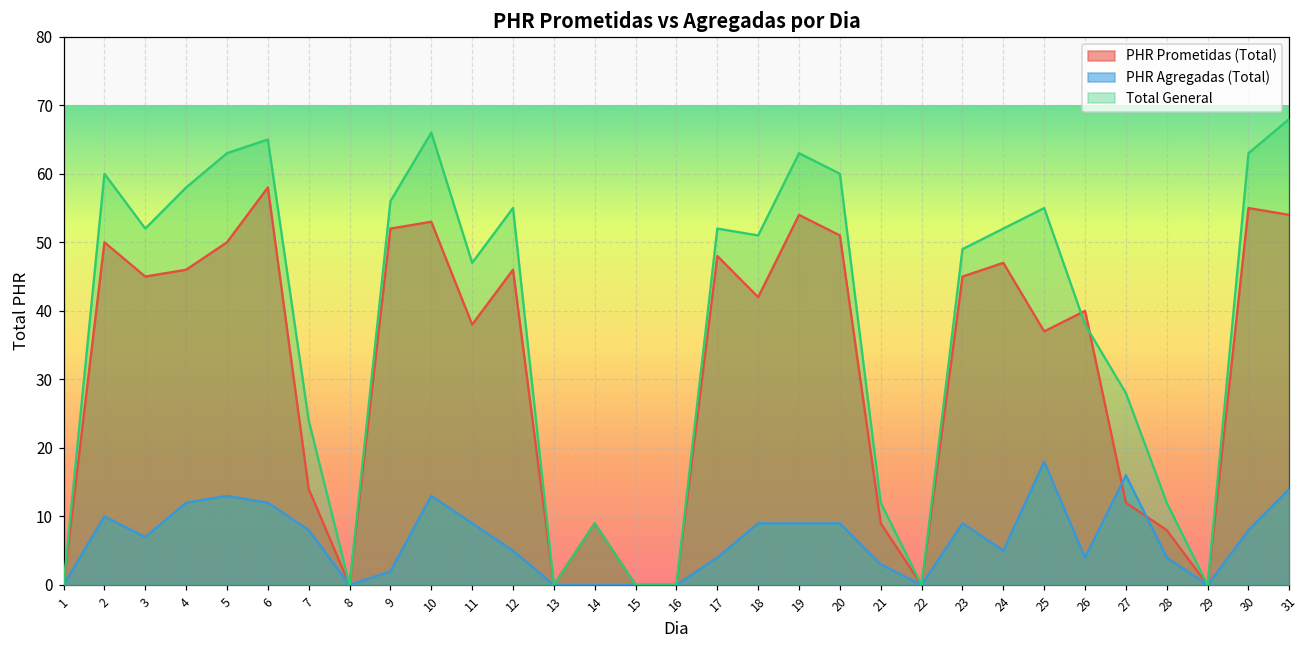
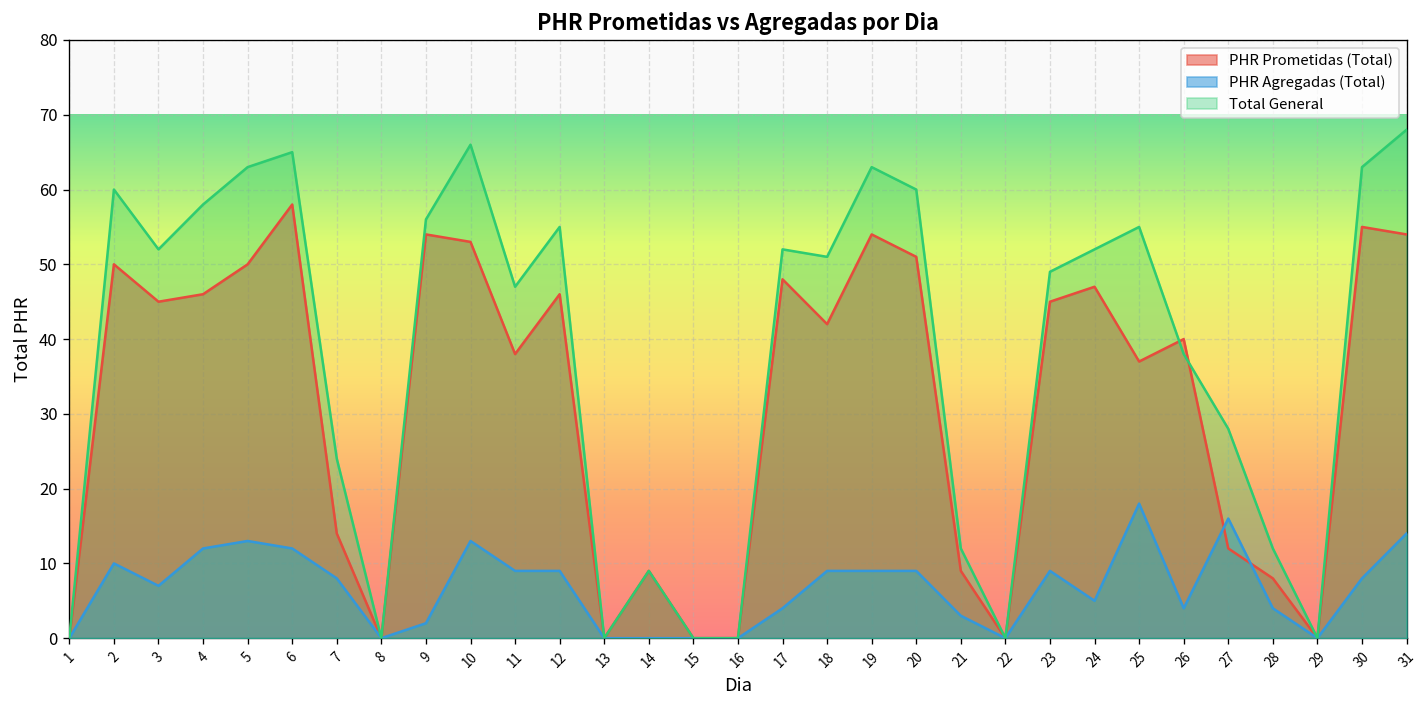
PHR Prometidas (Total), 9: 52 -> 54
PHR Agregadas (Total), 12: 5 -> 9
